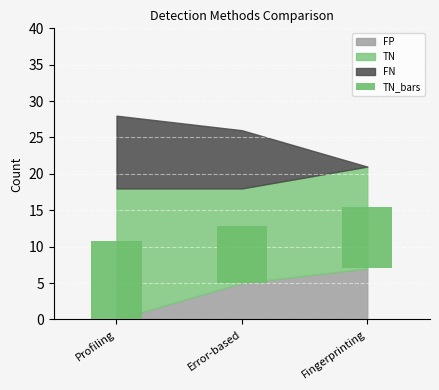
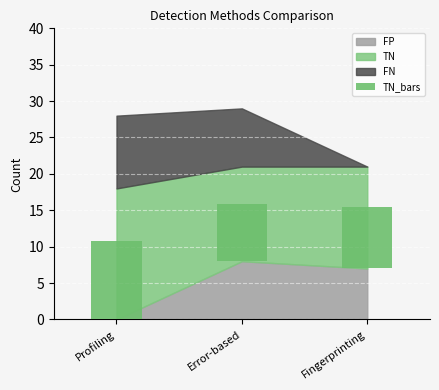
FP, Error-based: 5 -> 8
